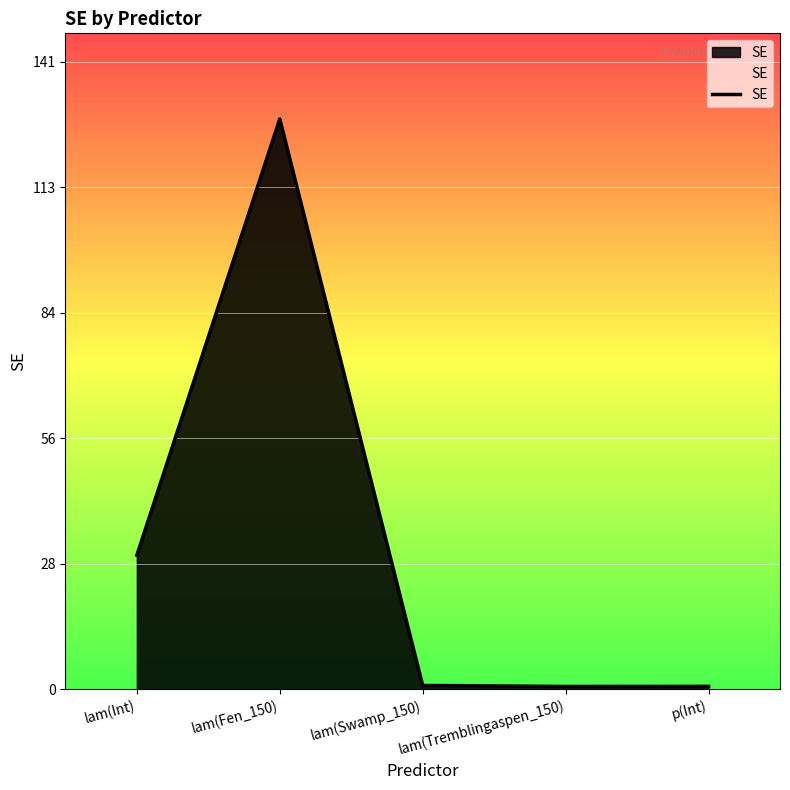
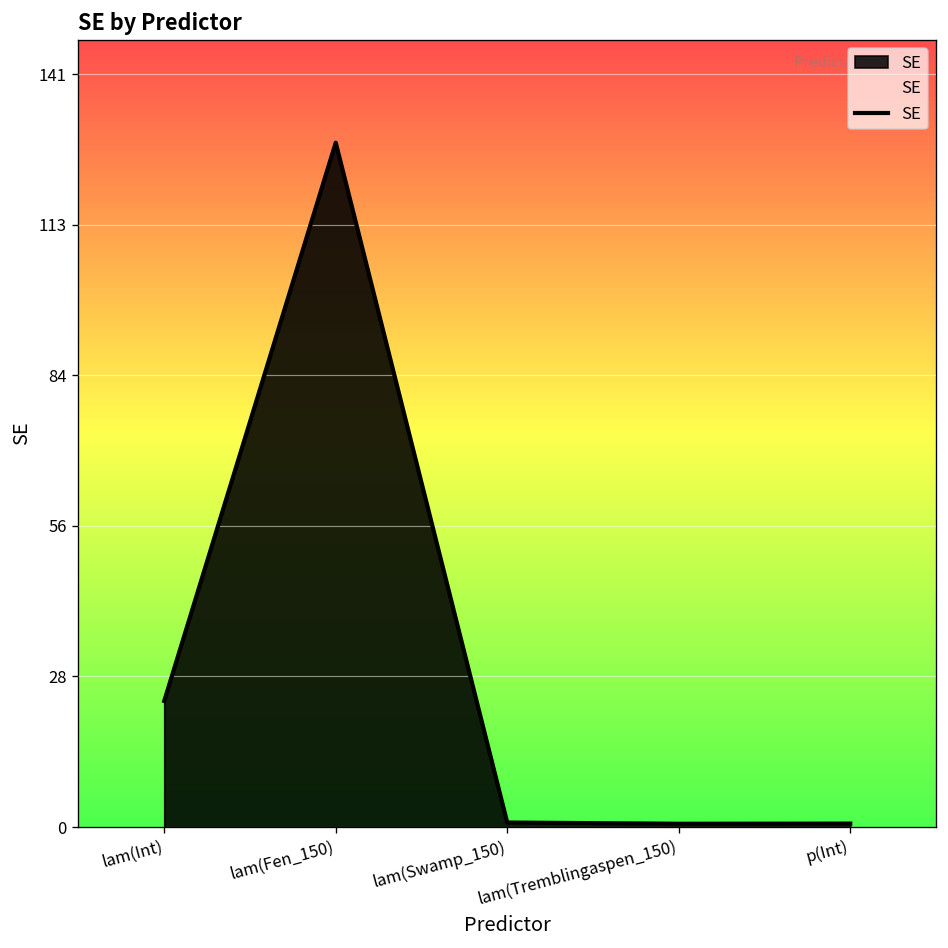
lam(Int): 30 -> 24
